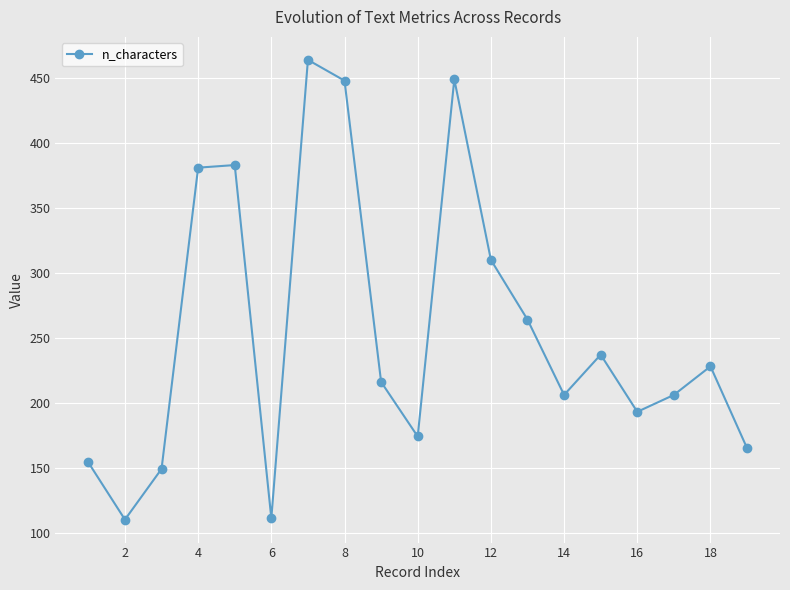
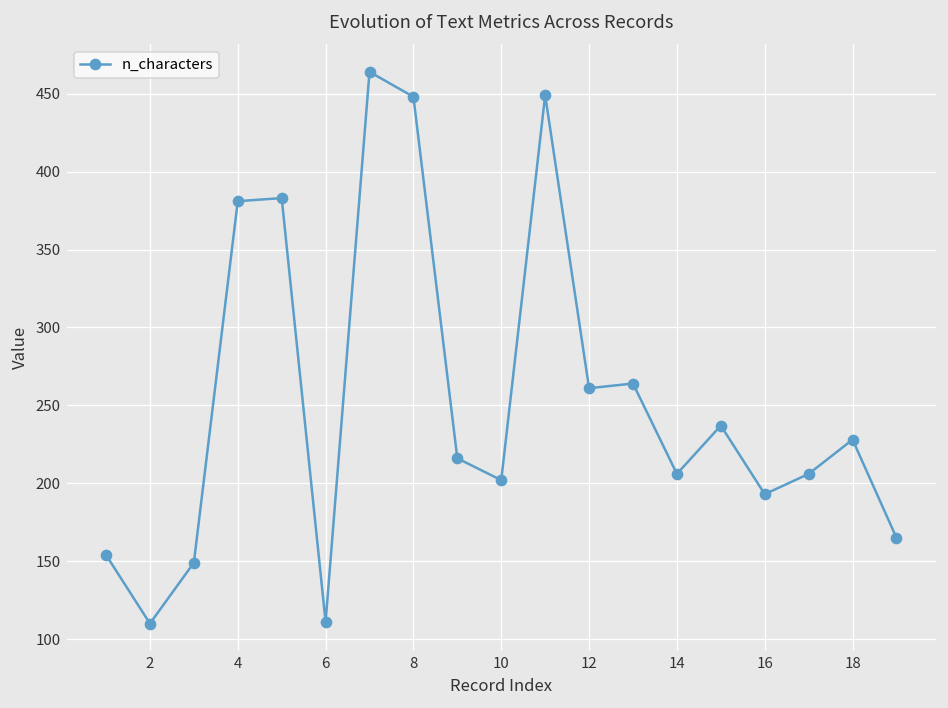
10: 174 -> 202
12: 310 -> 261
